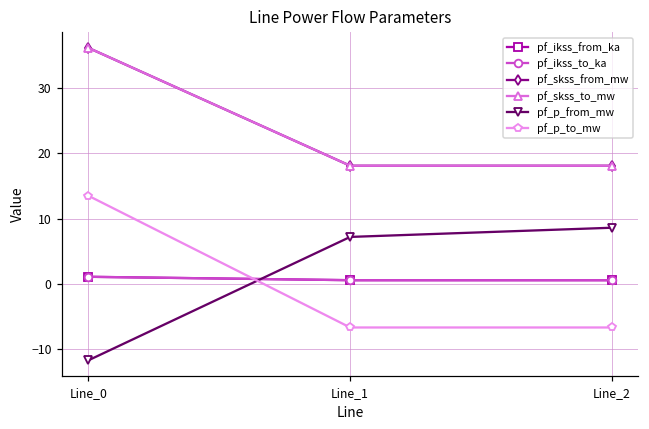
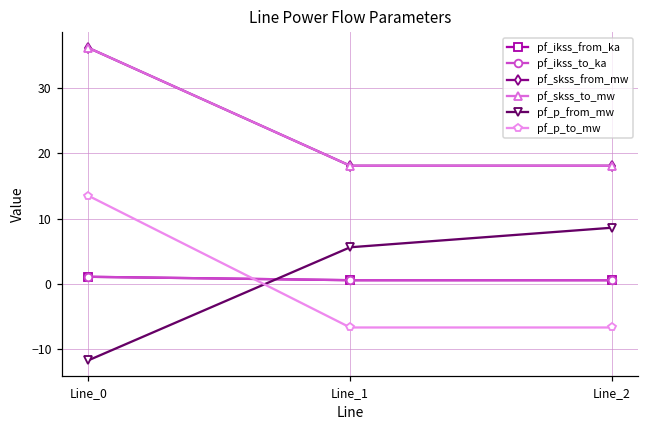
pf_p_from_mw, Line_1: 7 -> 6
